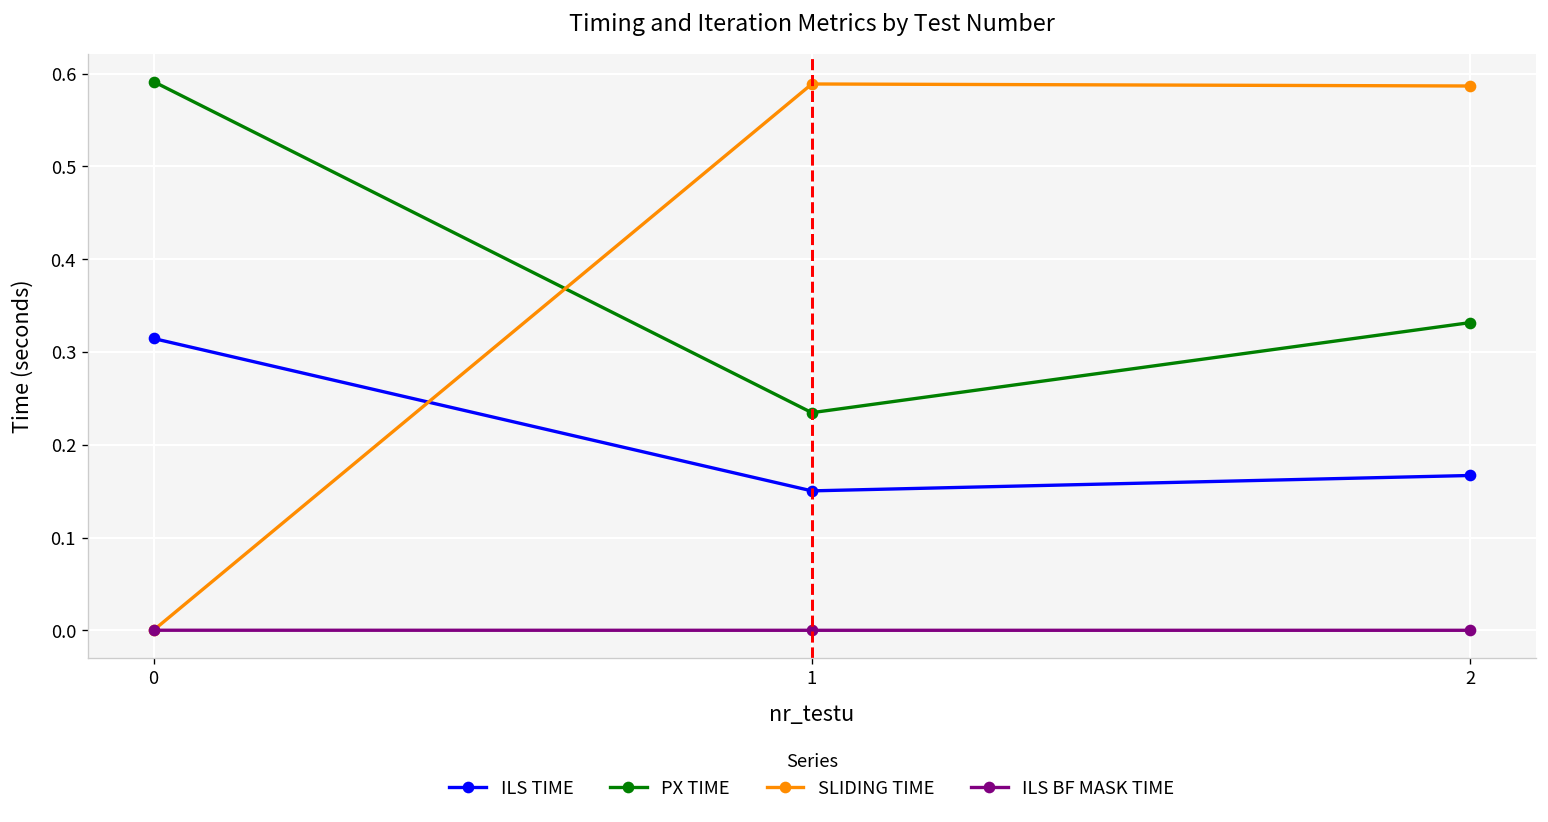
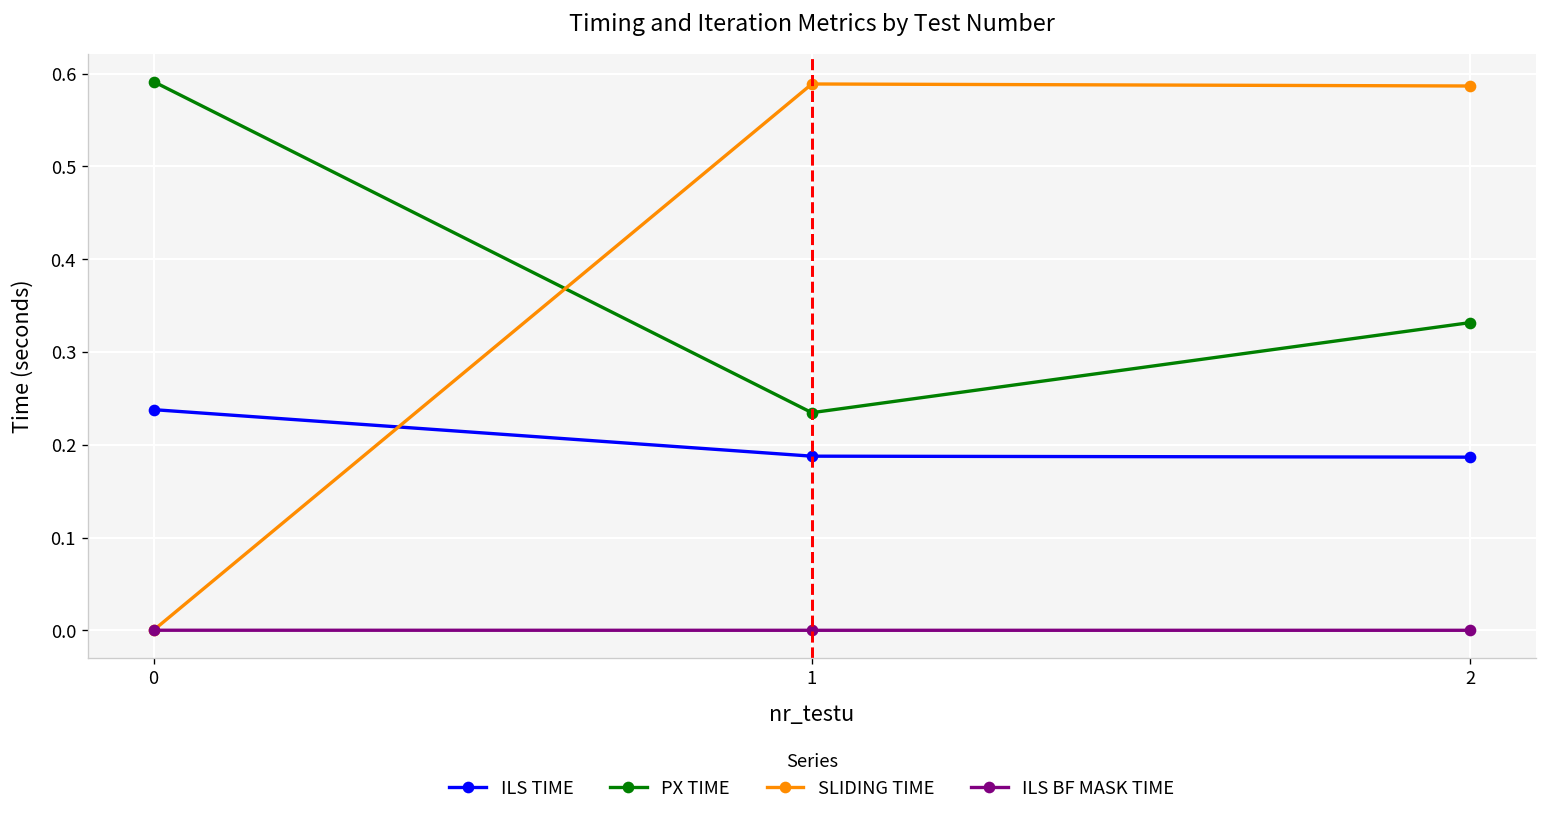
ILS TIME, 0: 0.31 -> 0.24
ILS TIME, 1: 0.15 -> 0.19
ILS TIME, 2: 0.17 -> 0.19
